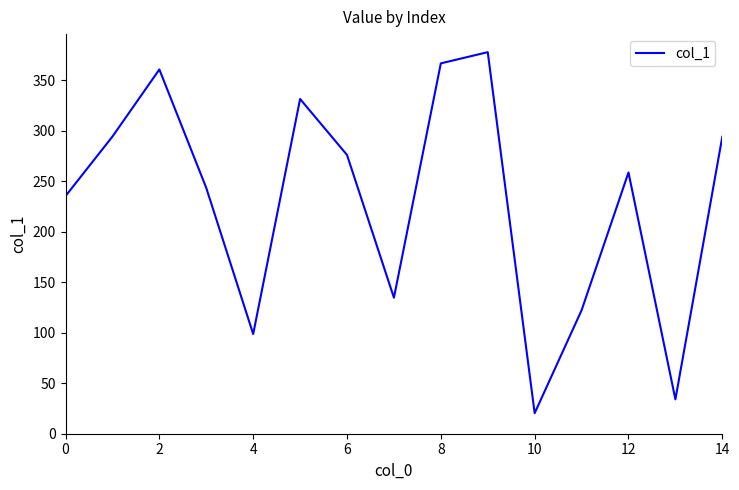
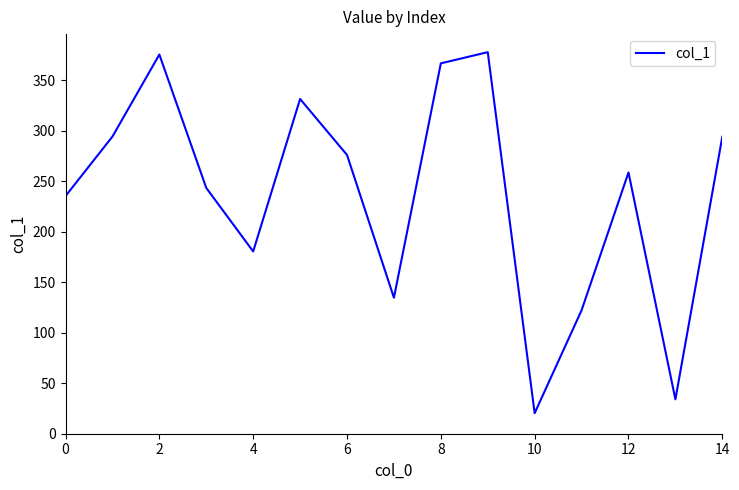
2: 361 -> 376
4: 99 -> 181
